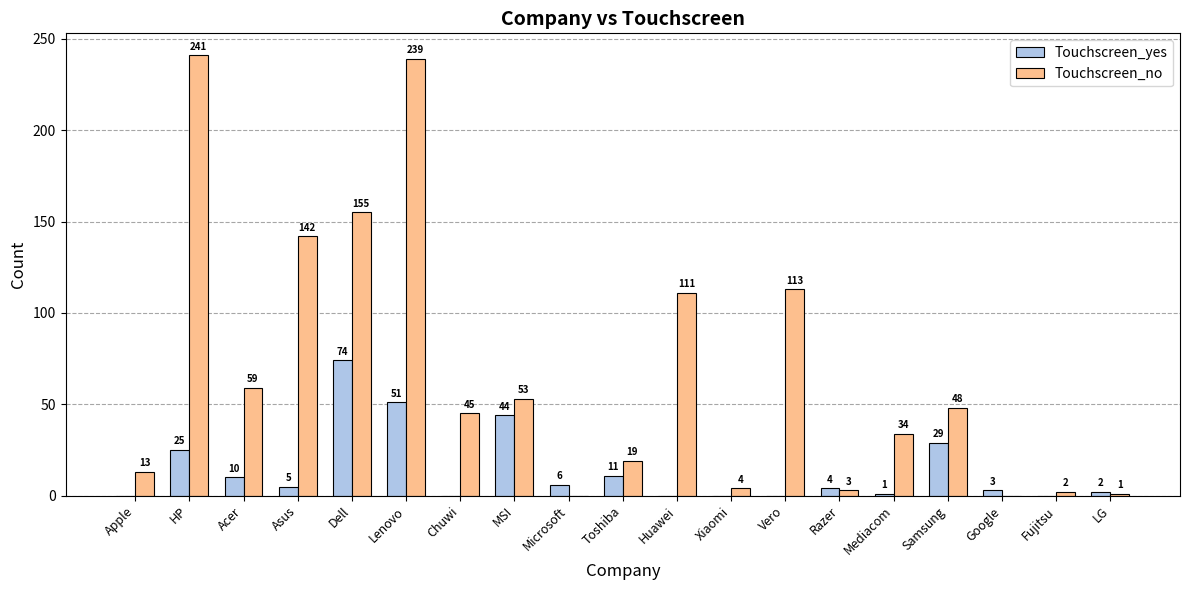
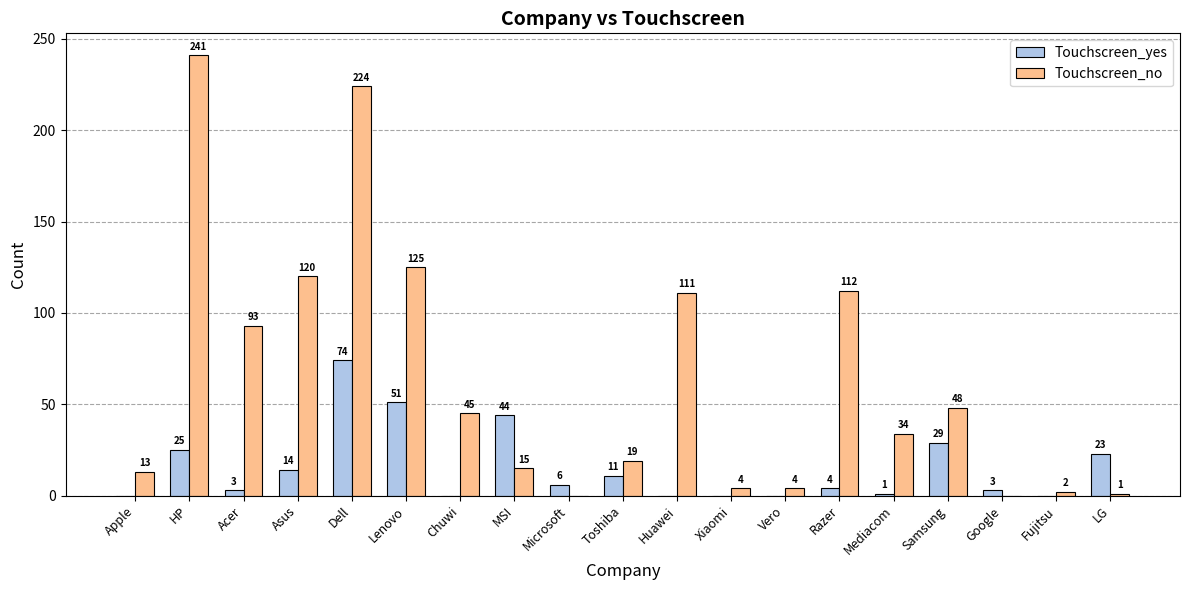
Touchscreen_yes, Acer: 10 -> 3
Touchscreen_no, Acer: 59 -> 93
Touchscreen_yes, Asus: 5 -> 14
Touchscreen_no, Asus: 142 -> 120
Touchscreen_no, Dell: 155 -> 224
Touchscreen_no, Lenovo: 239 -> 125
Touchscreen_no, MSI: 53 -> 15
Touchscreen_no, Vero: 113 -> 4
Touchscreen_no, Razer: 3 -> 112
Touchscreen_yes, LG: 2 -> 23
